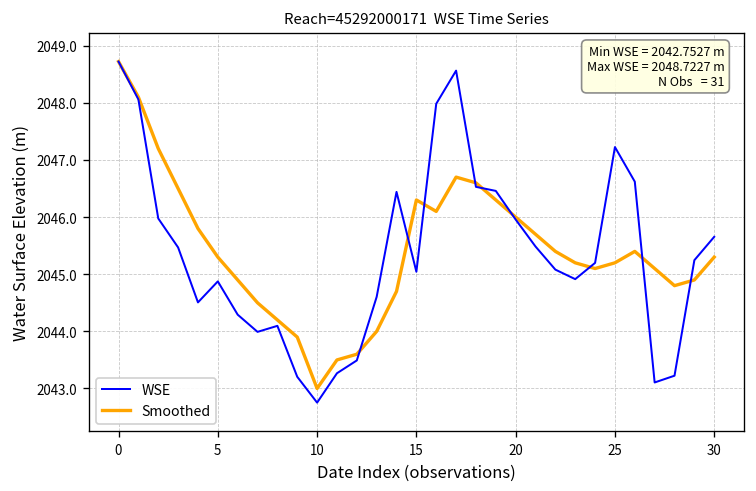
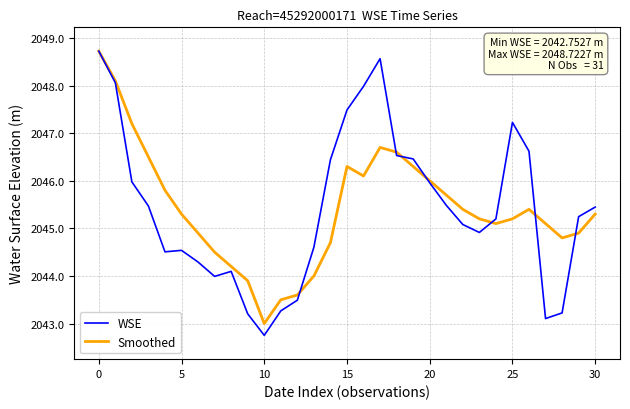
WSE, 5: 2044.9 -> 2044.5
WSE, 15: 2045.0 -> 2047.5
WSE, 30: 2045.7 -> 2045.4
